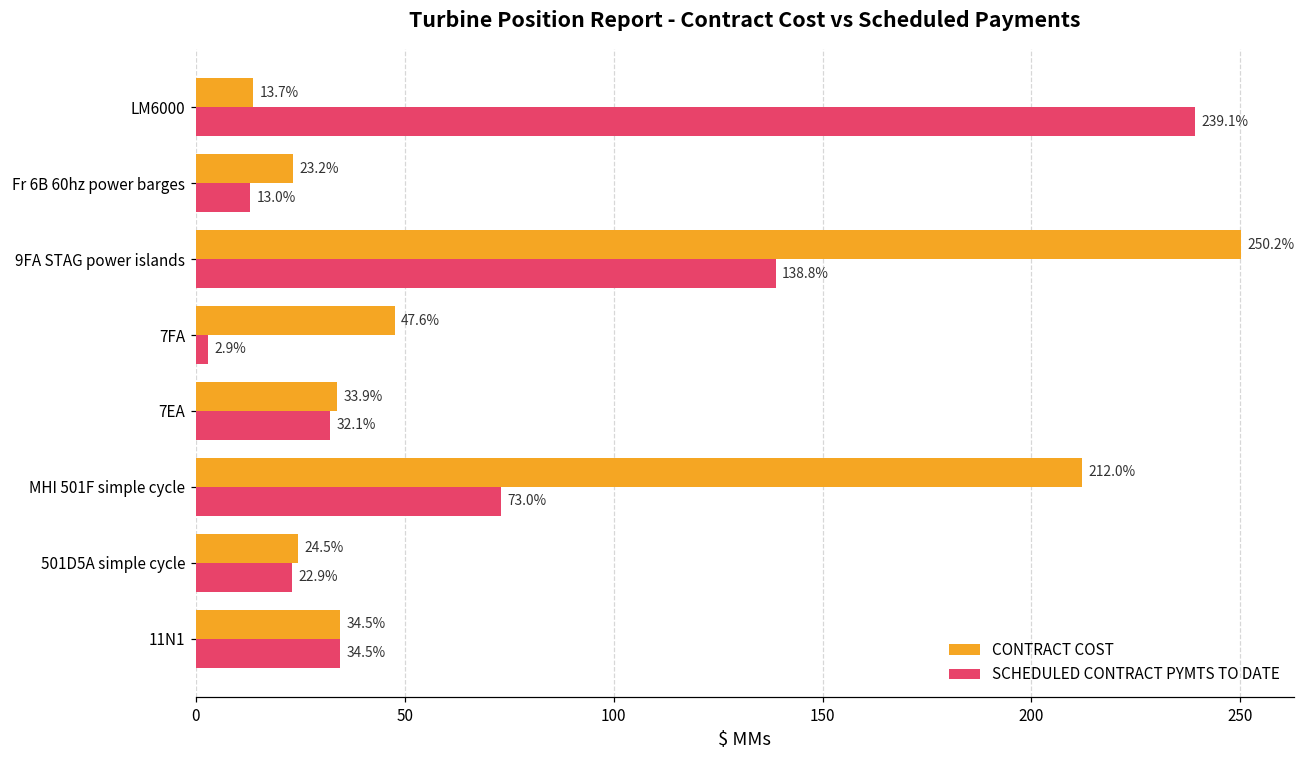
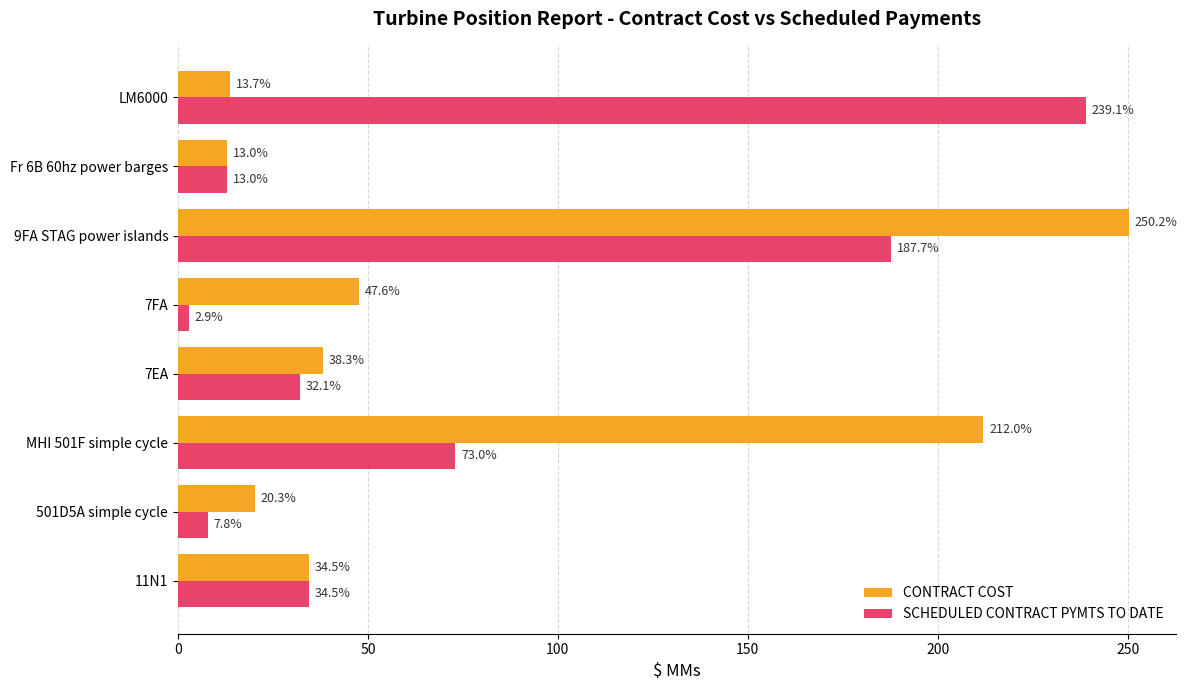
CONTRACT COST, Fr 6B 60hz power barges: 23.2% -> 13.0%
SCHEDULED CONTRACT PYMTS TO DATE, 9FA STAG power islands: 138.8% -> 187.7%
CONTRACT COST, 7EA: 33.9% -> 38.3%
CONTRACT COST, 501D5A simple cycle: 24.5% -> 20.3%
SCHEDULED CONTRACT PYMTS TO DATE, 501D5A simple cycle: 22.9% -> 7.8%
